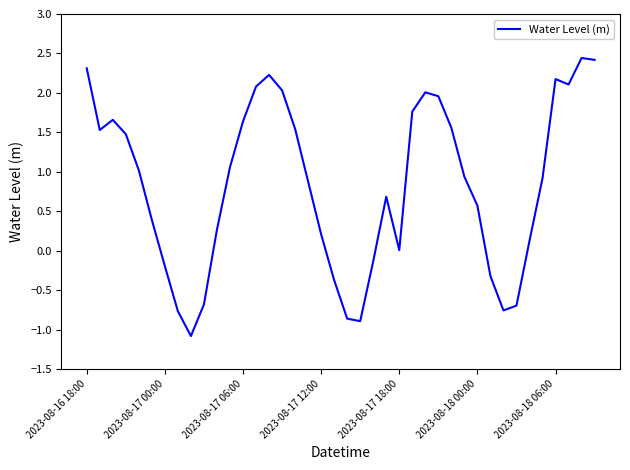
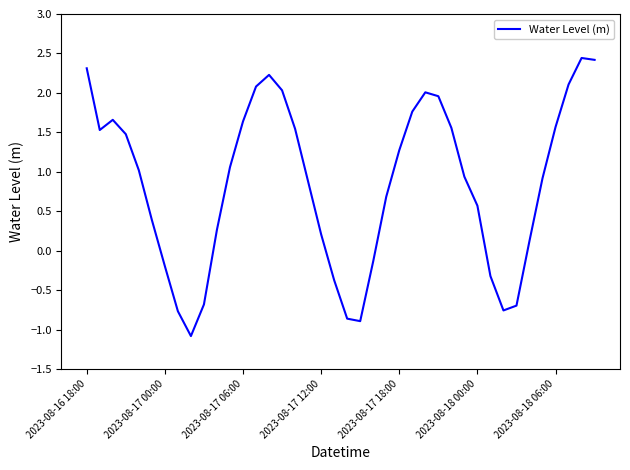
2023-08-17 18:00: 0.0 -> 1.3
2023-08-18 06:00: 2.2 -> 1.6
